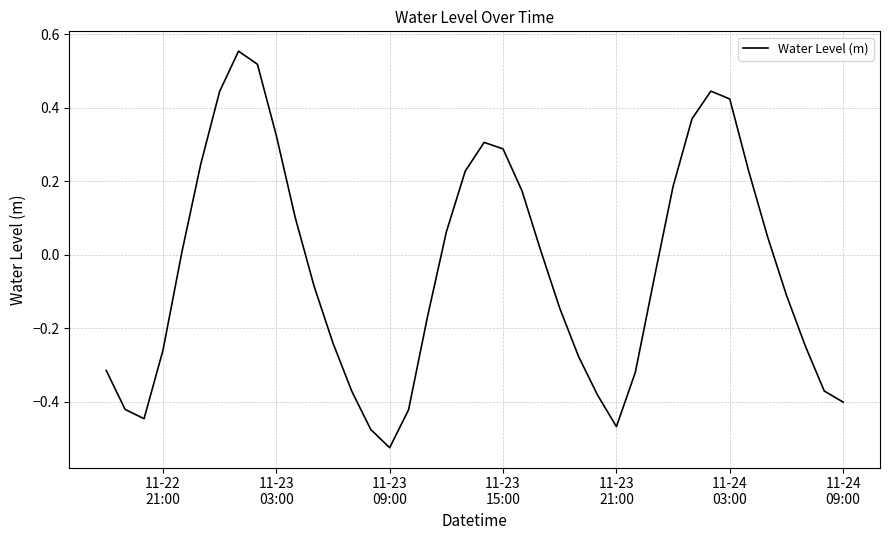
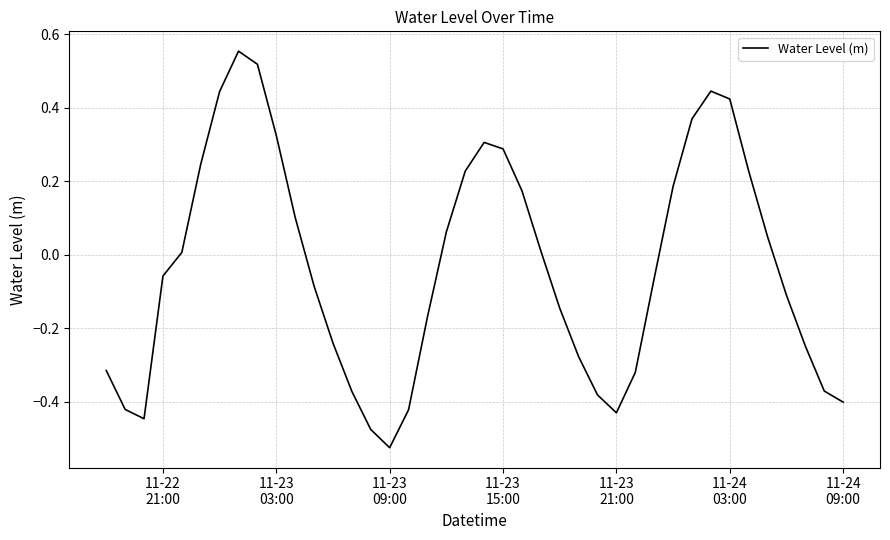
11-22 21:00: -0.26 -> -0.06
11-23 21:00: -0.47 -> -0.43
